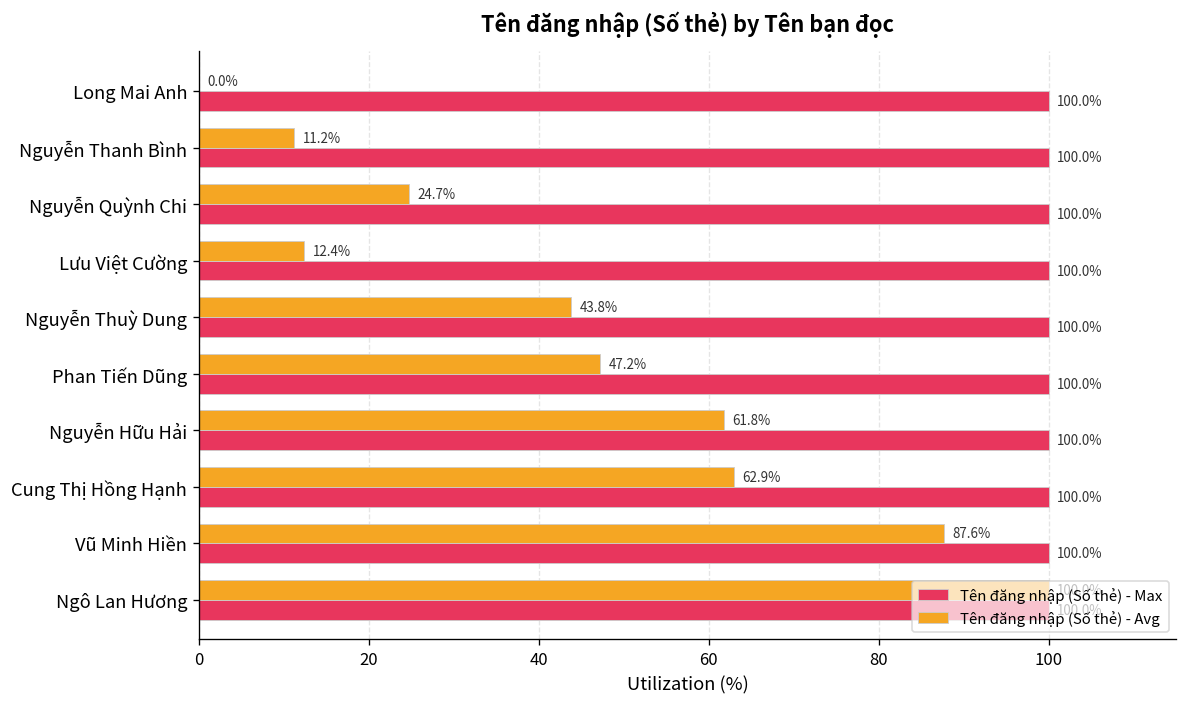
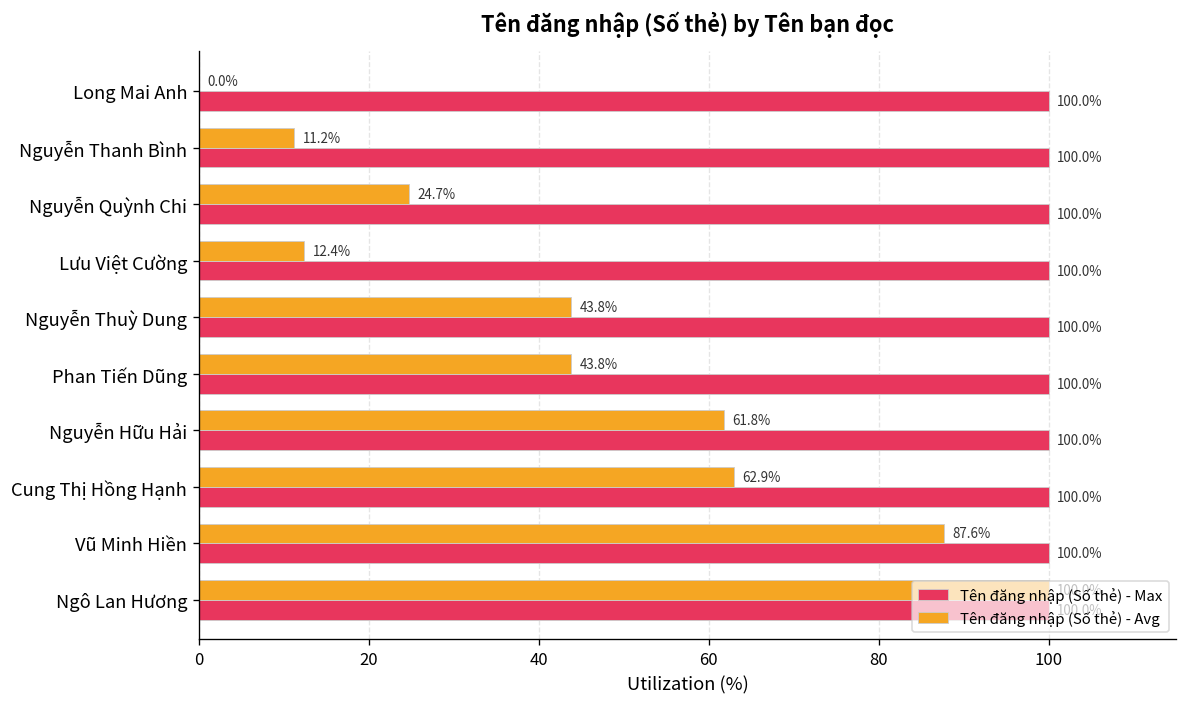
Tên đăng nhập (Số thẻ) - Avg, Phan Tiến Dũng: 47.2% -> 43.8%
